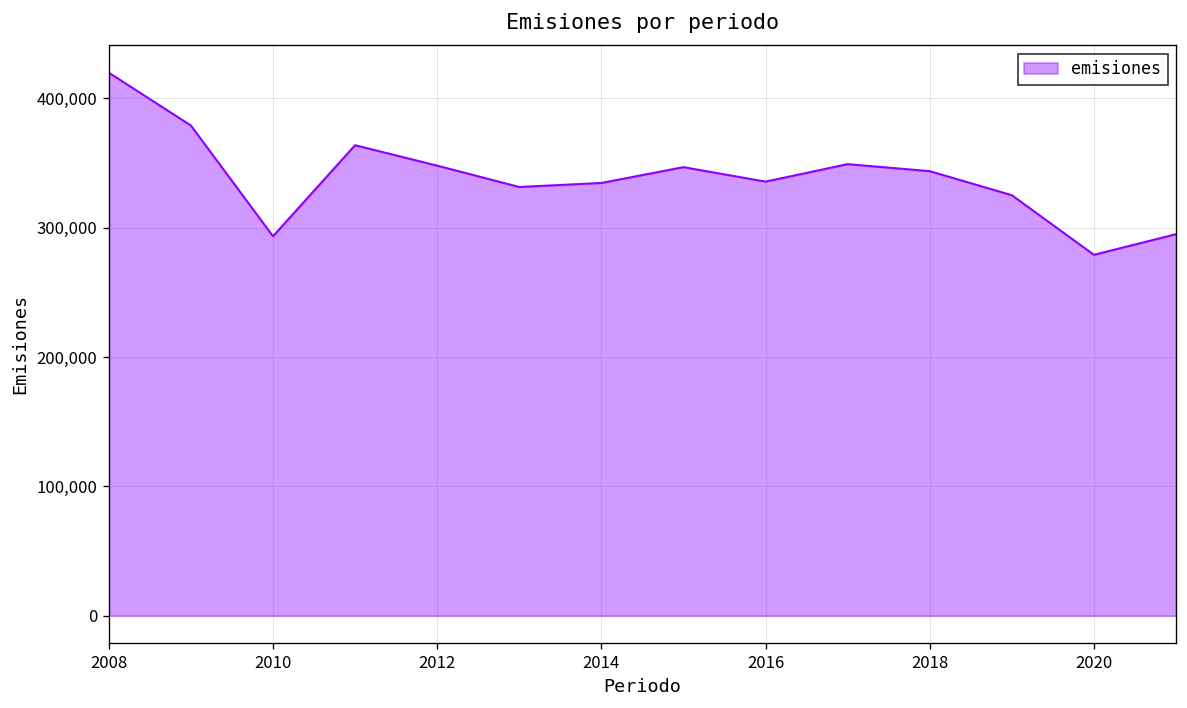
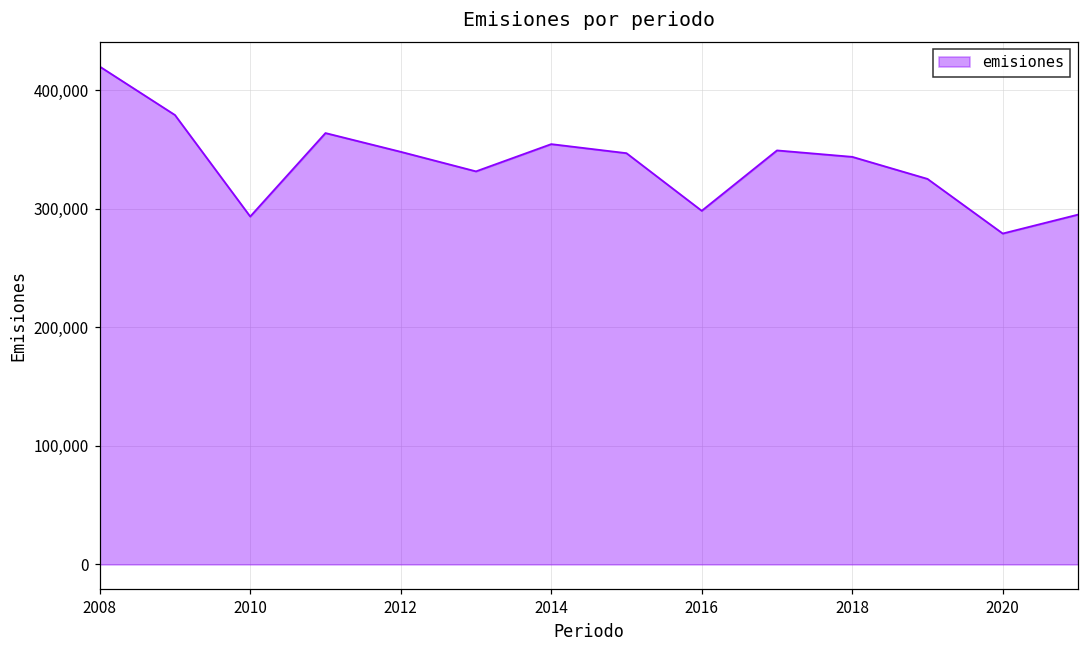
2014: 335,000 -> 354,000
2016: 336,000 -> 298,000
